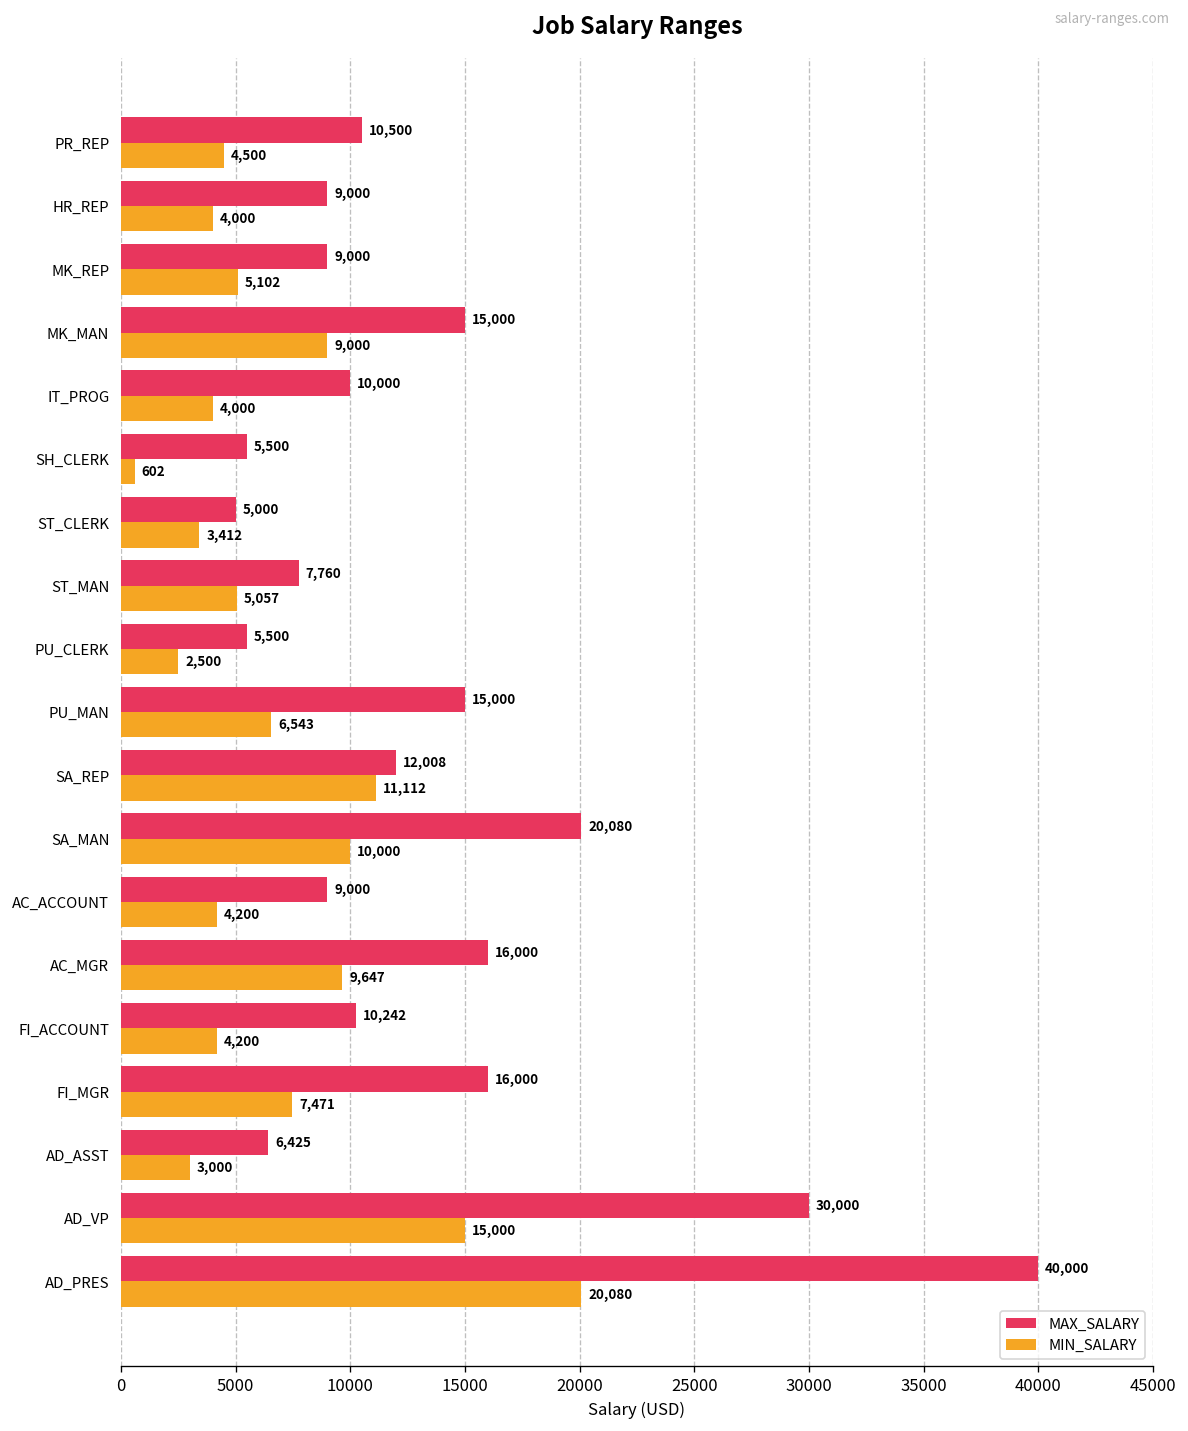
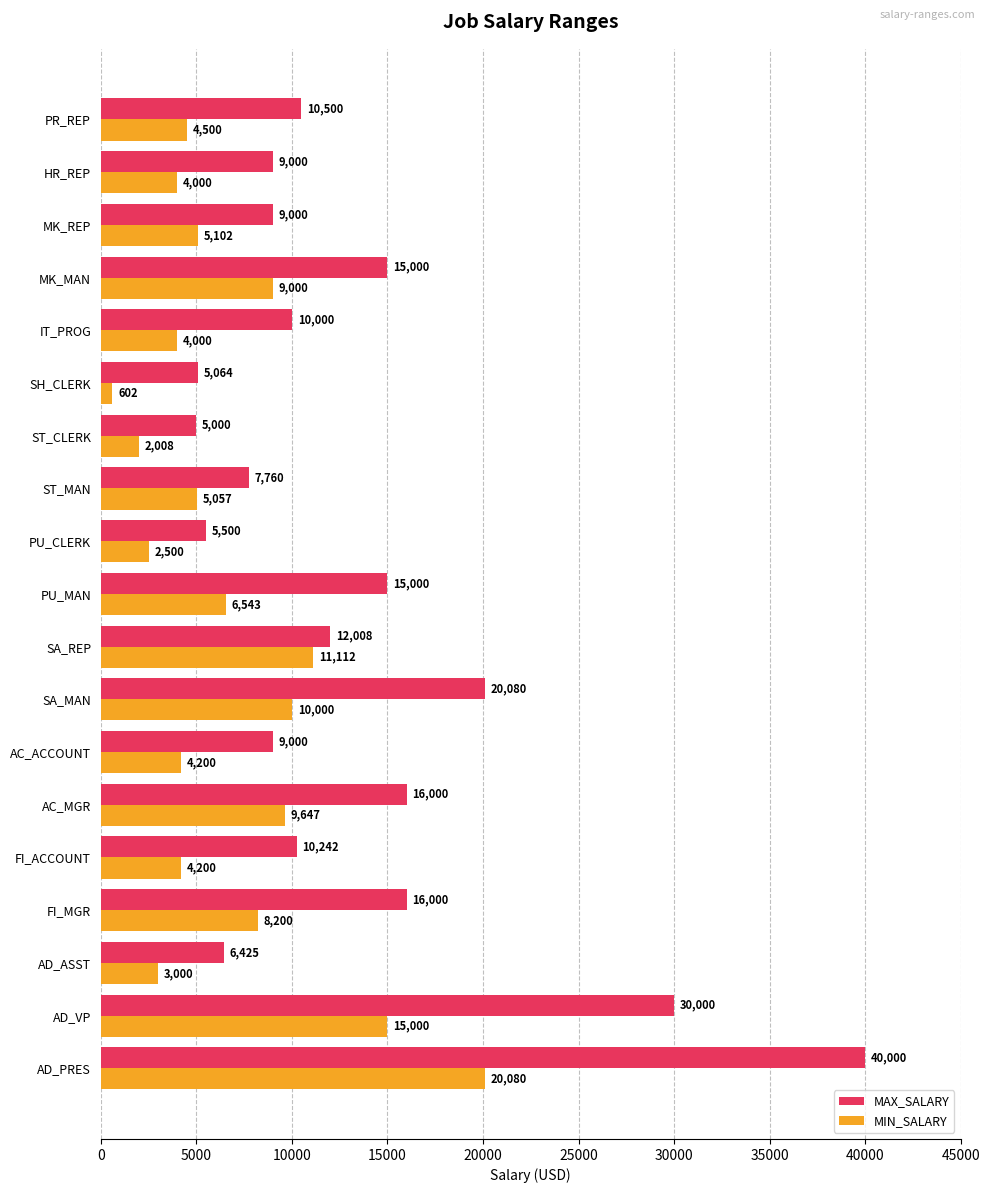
MAX_SALARY, SH_CLERK: 5,500 -> 5,064
MIN_SALARY, ST_CLERK: 3,412 -> 2,008
MIN_SALARY, FI_MGR: 7,471 -> 8,200
